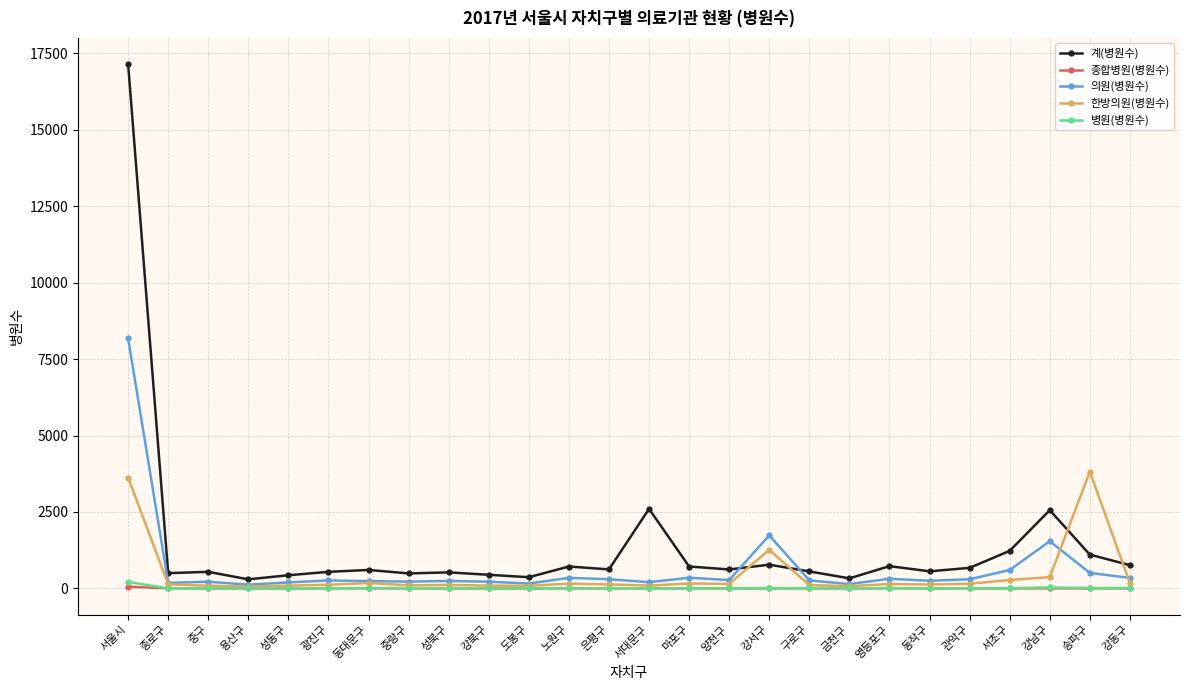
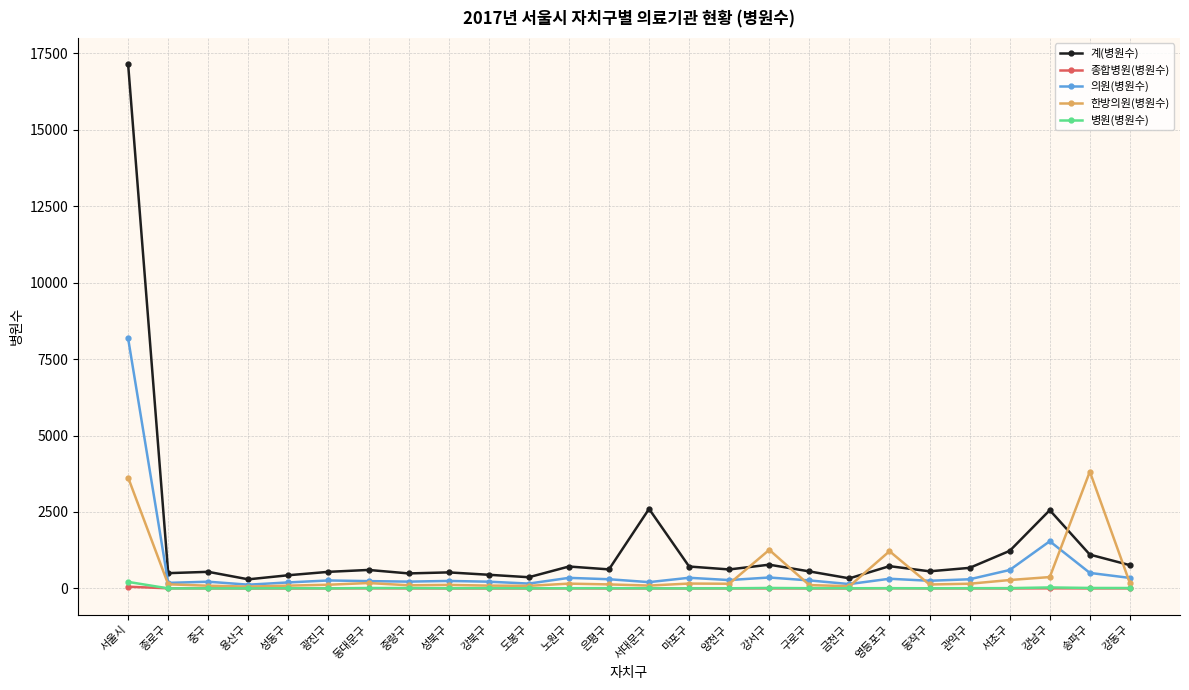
의원(병원수), 강서구: 1700 -> 400
한방의원(병원수), 영등포구: 100 -> 1200
